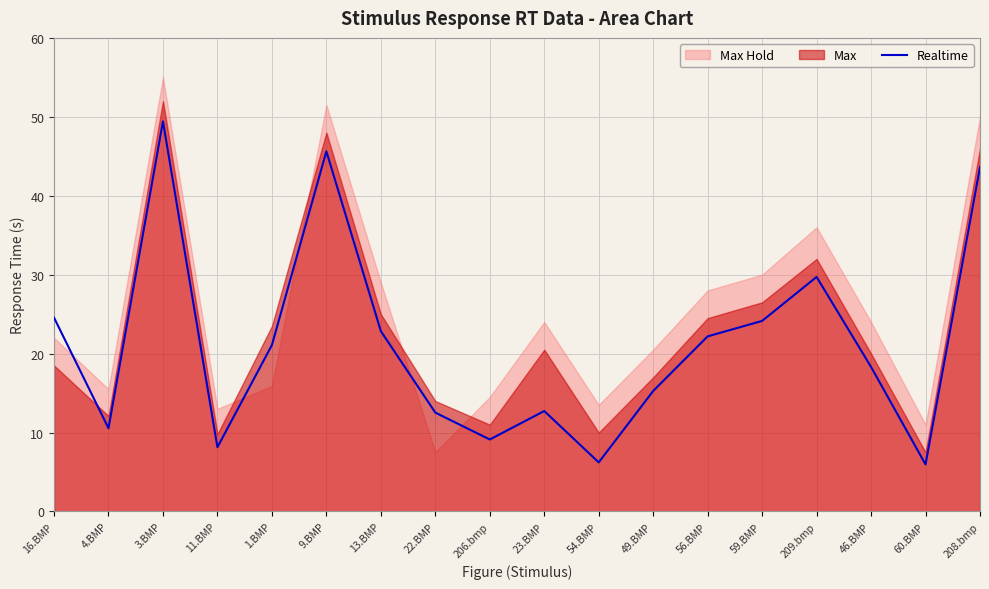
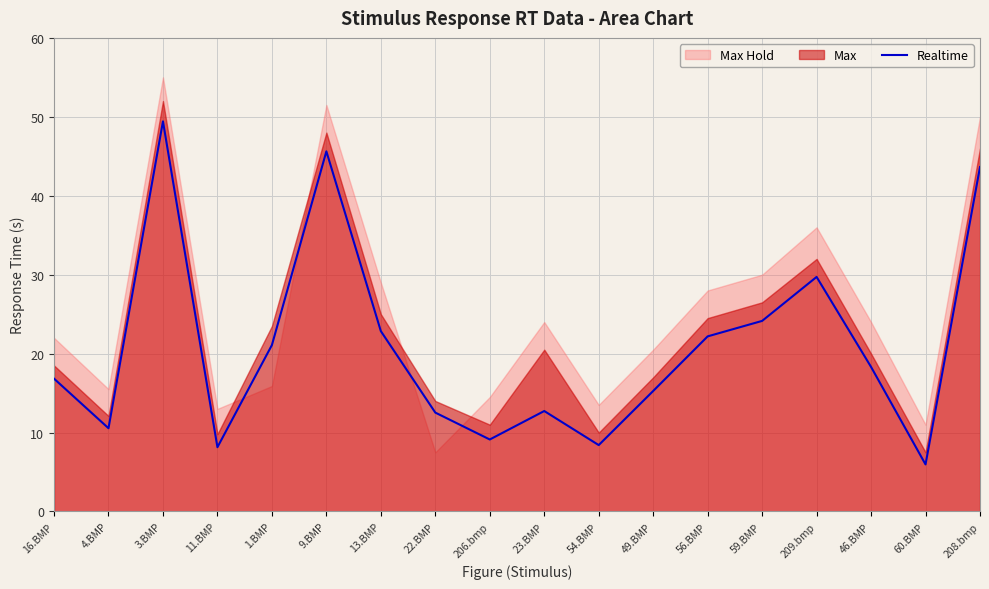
Realtime, 16.BMP: 25 -> 17
Realtime, 54.BMP: 6 -> 8
